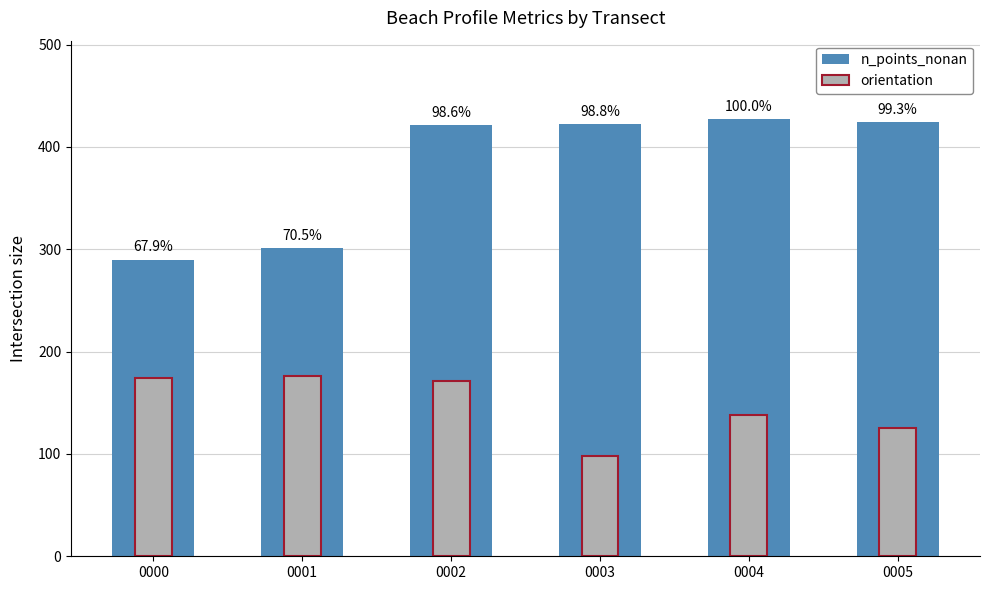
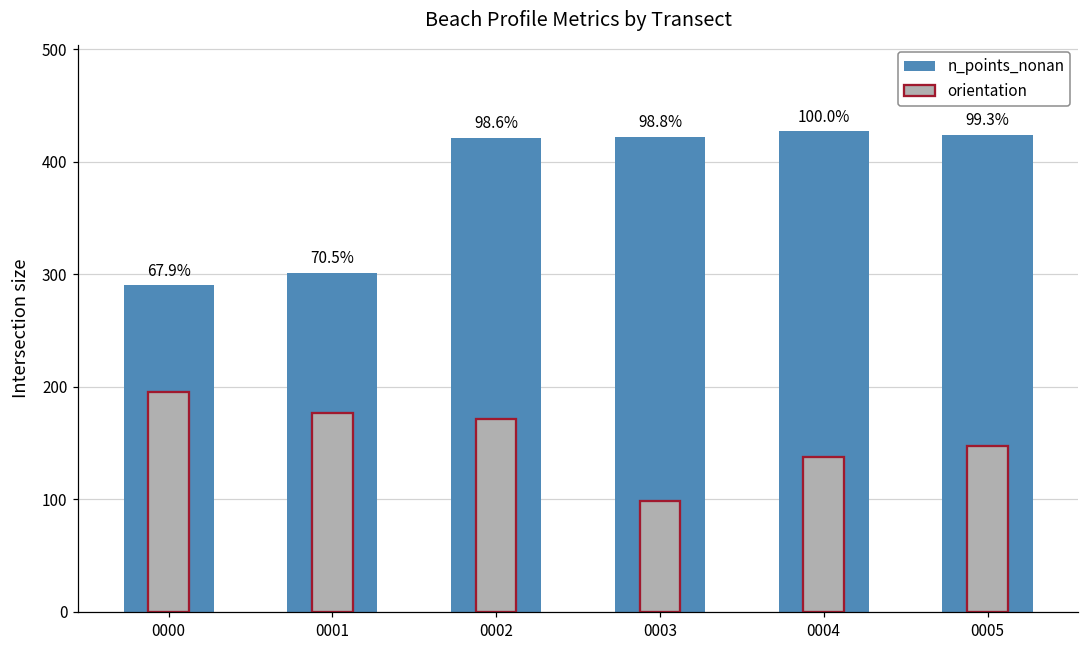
orientation, 0000: 174 -> 195
orientation, 0005: 125 -> 147
